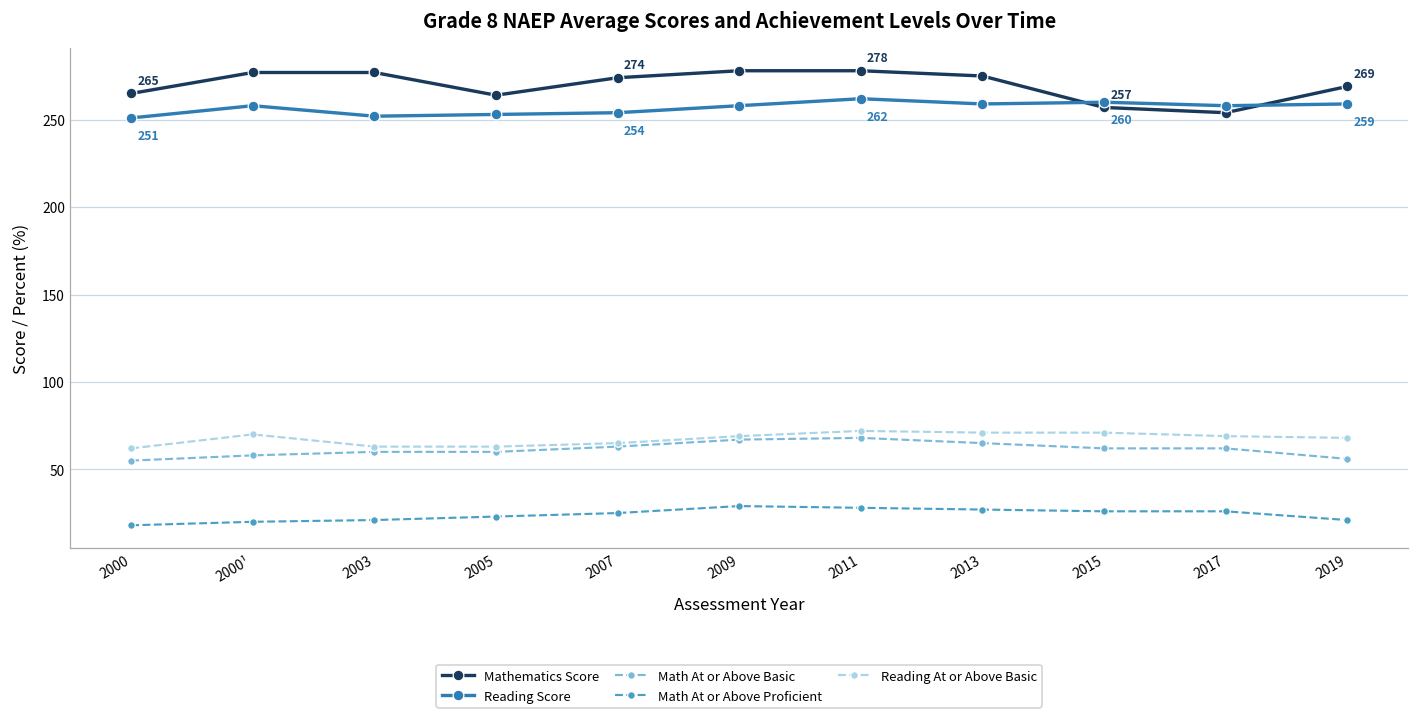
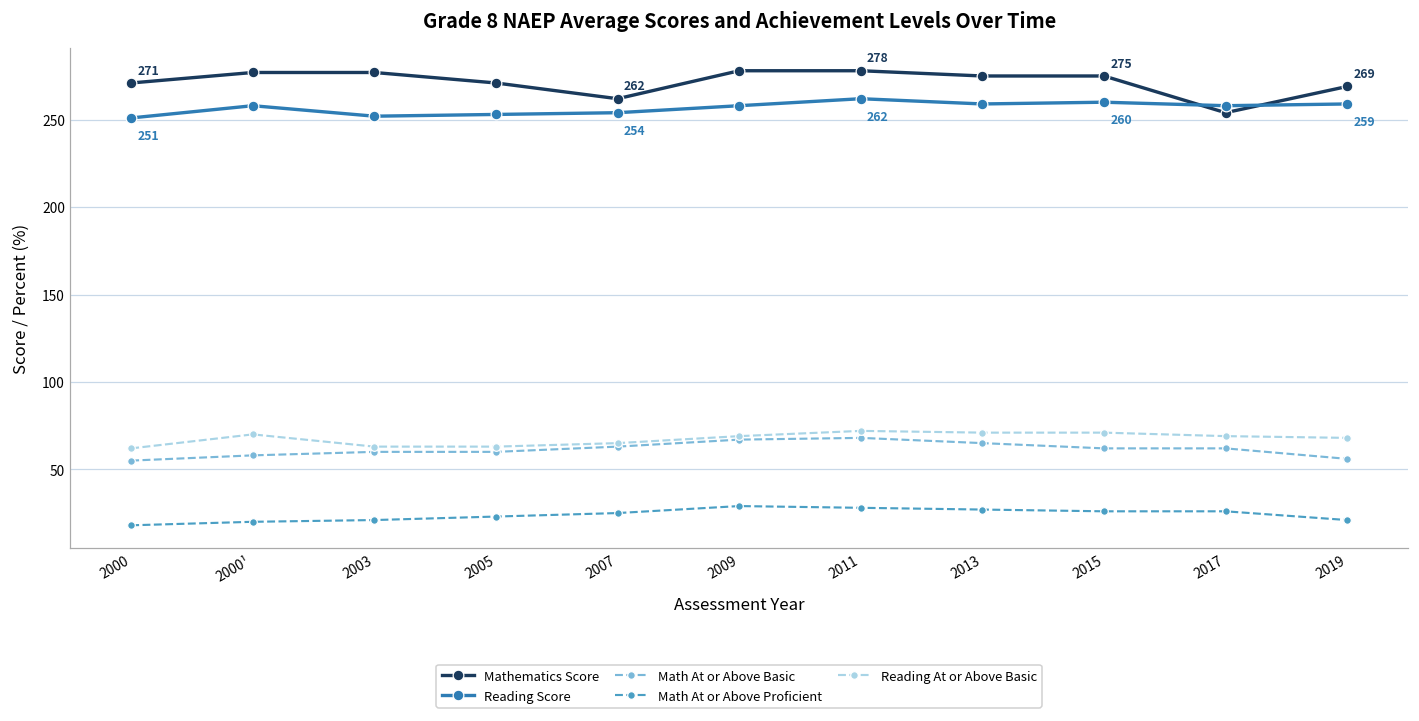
Mathematics Score, 2000: 265 -> 271
Mathematics Score, 2005: 264 -> 271
Mathematics Score, 2007: 274 -> 262
Mathematics Score, 2015: 257 -> 275
